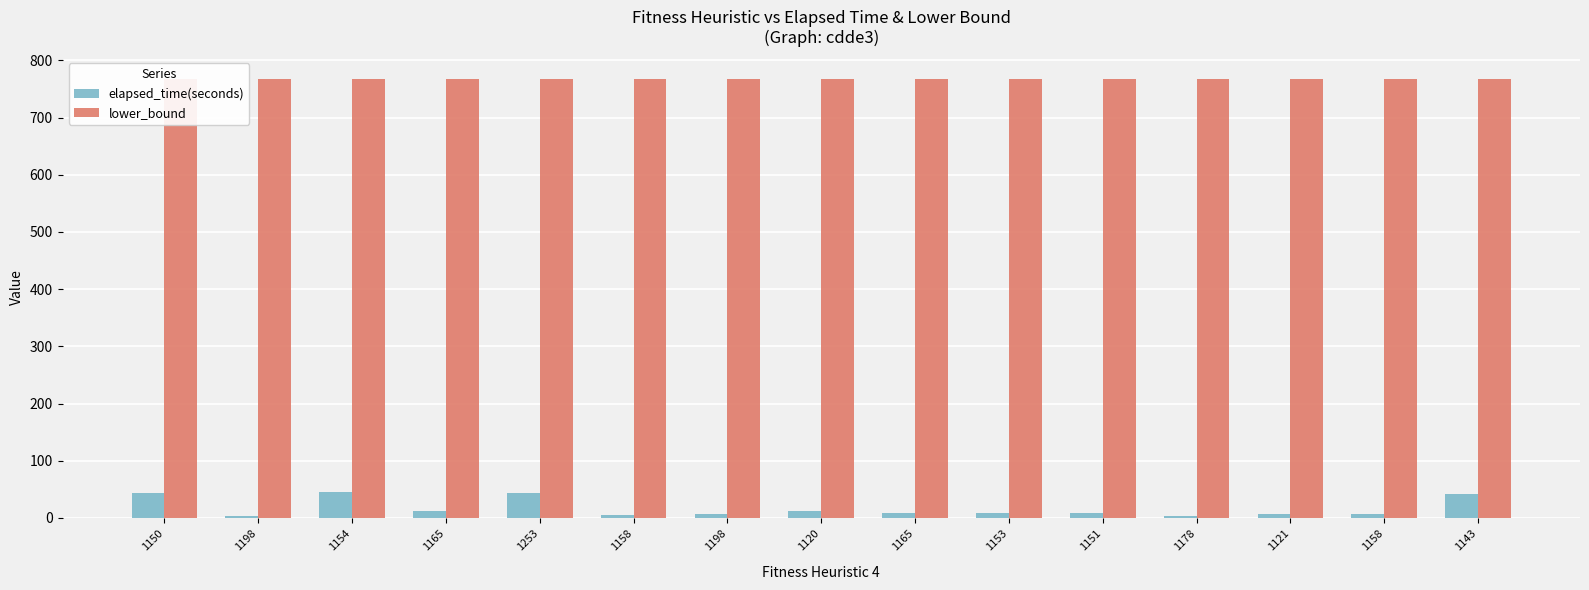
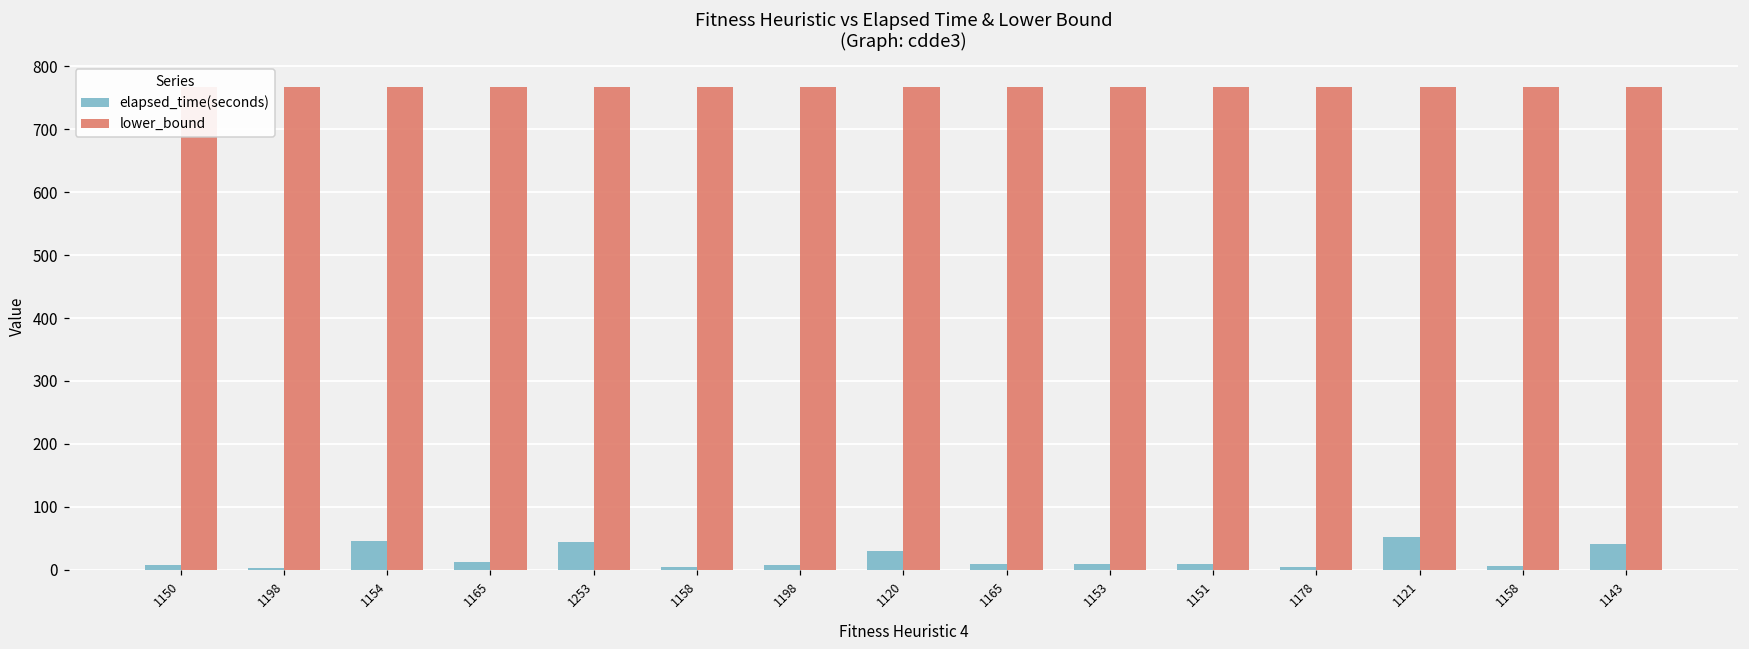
elapsed_time(seconds), 1150: 40 -> 10
elapsed_time(seconds), 1120: 10 -> 30
elapsed_time(seconds), 1121: 10 -> 50
